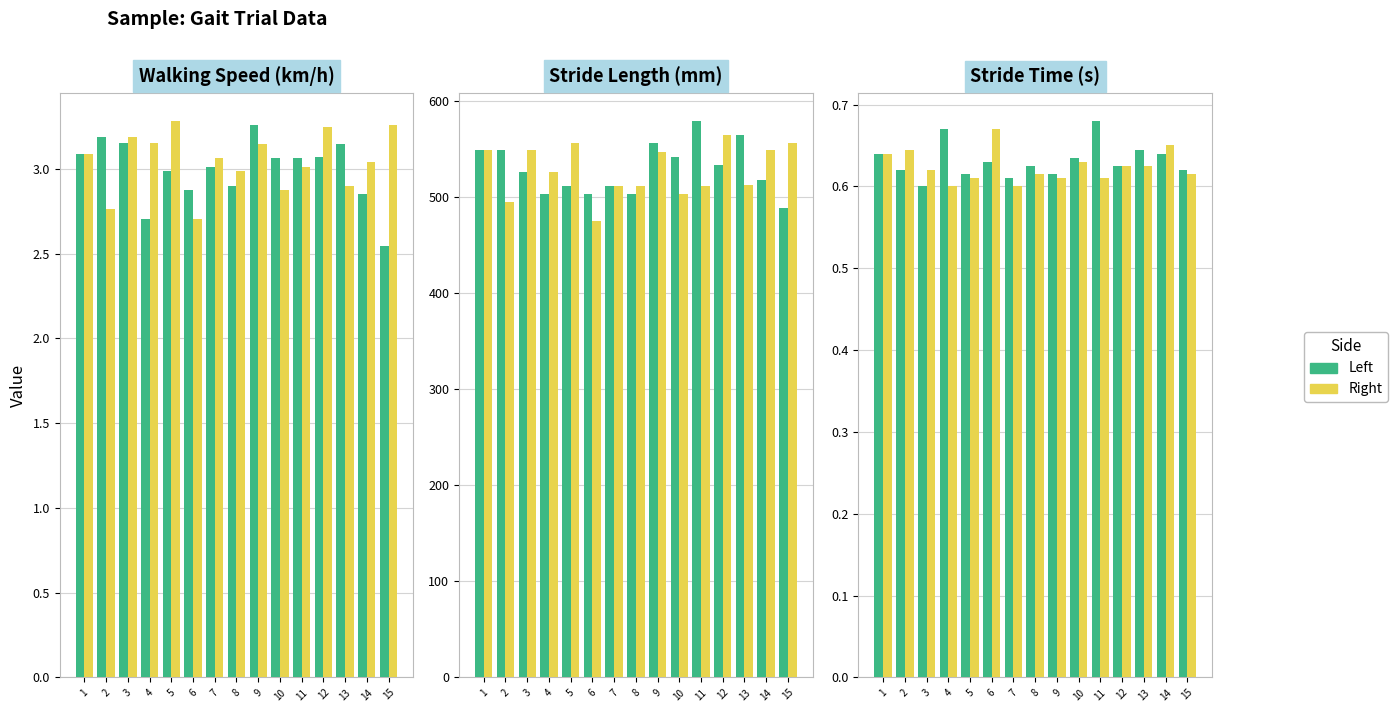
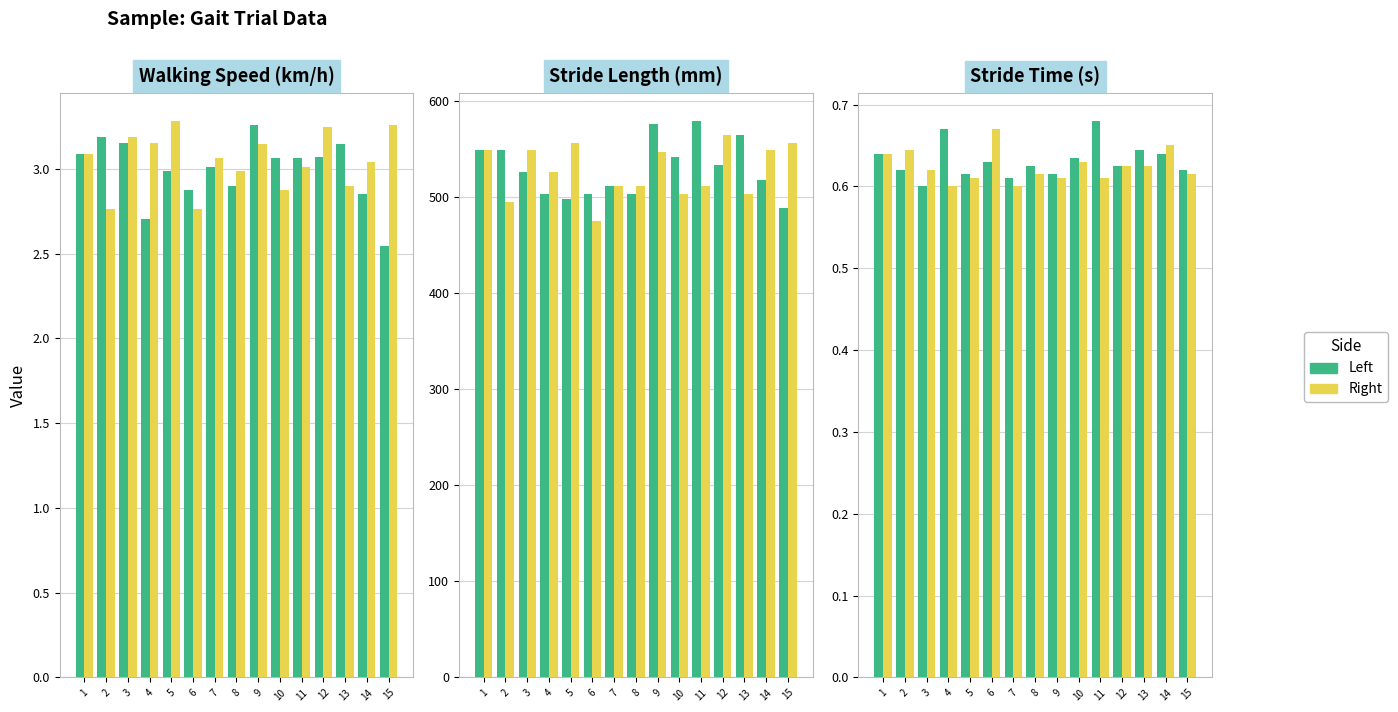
Walking Speed (km/h), Right, 6: 2.70 -> 2.77
Stride Length (mm), Left, 5: 510 -> 500
Stride Length (mm), Left, 9: 560 -> 580
Stride Length (mm), Right, 13: 510 -> 500
